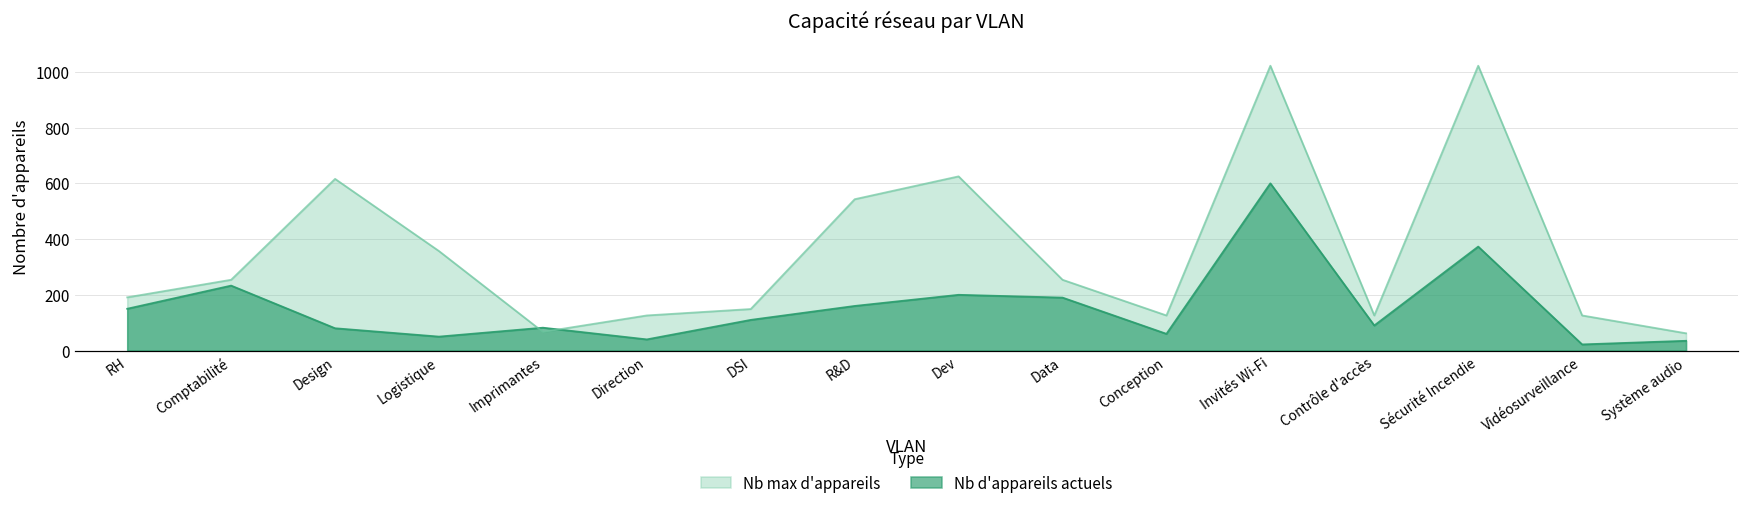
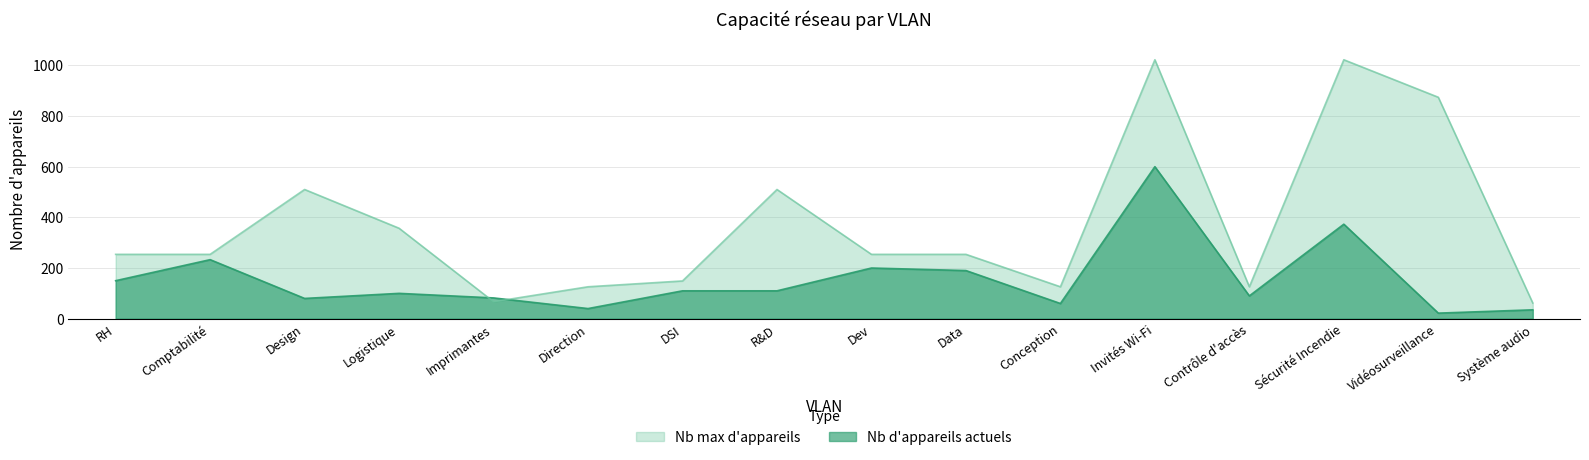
Nb max d'appareils, RH: 190 -> 250
Nb max d'appareils, Design: 620 -> 510
Nb d'appareils actuels, Logistique: 50 -> 100
Nb max d'appareils, R&D: 540 -> 510
Nb d'appareils actuels, R&D: 160 -> 110
Nb max d'appareils, Dev: 630 -> 250
Nb max d'appareils, Vidéosurveillance: 130 -> 870
